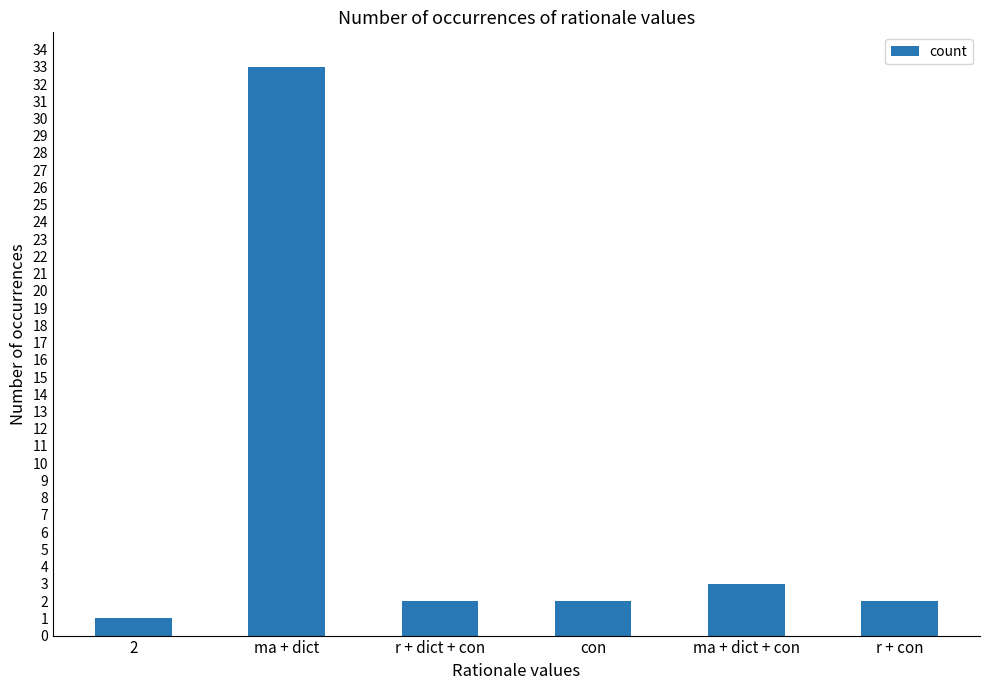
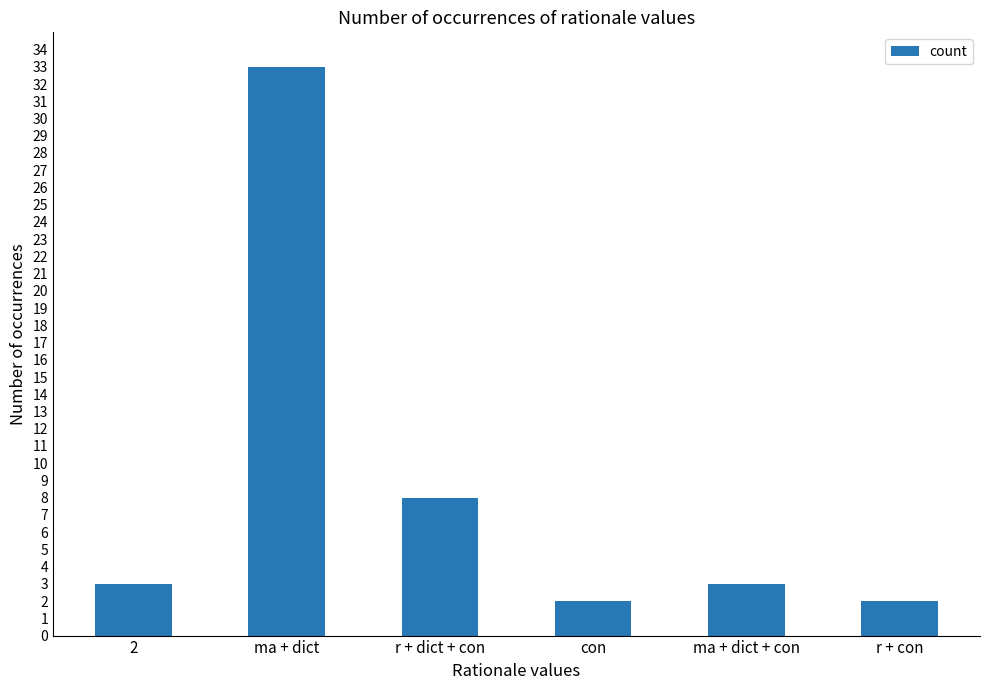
2: 1 -> 3
r + dict + con: 2 -> 8
